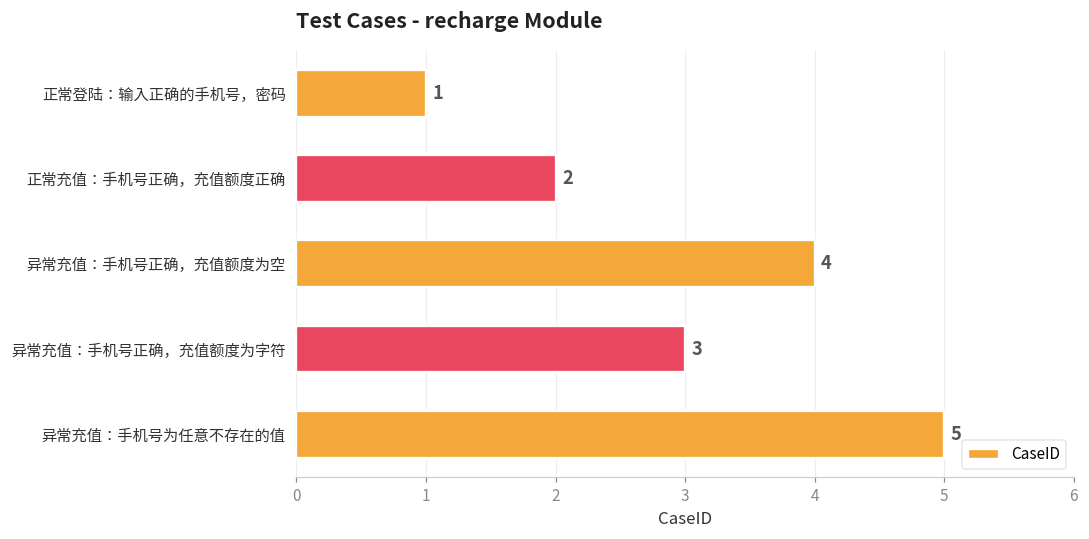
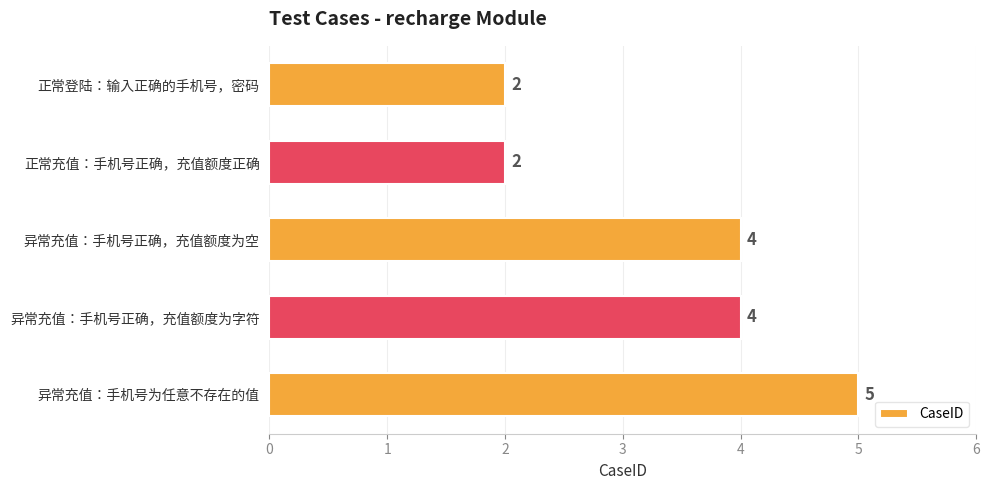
正常登陆：输入正确的手机号，密码: 1 -> 2
异常充值：手机号正确，充值额度为字符: 3 -> 4
